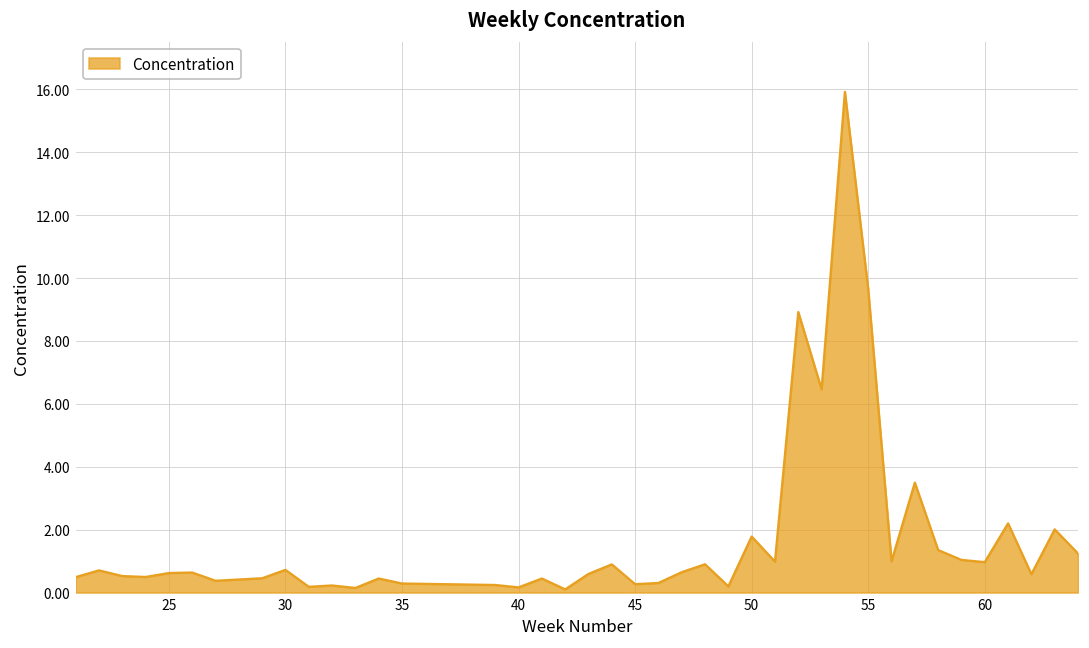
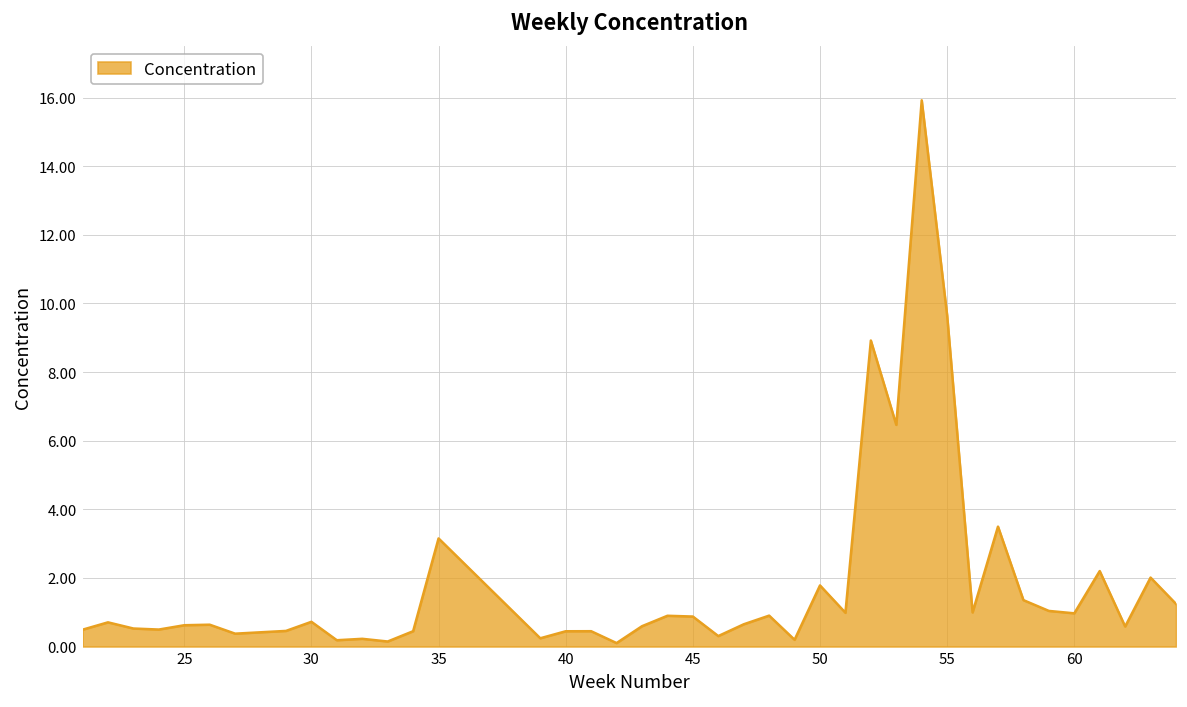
35: 0.3 -> 3.1
40: 0.2 -> 0.4
45: 0.3 -> 0.9
